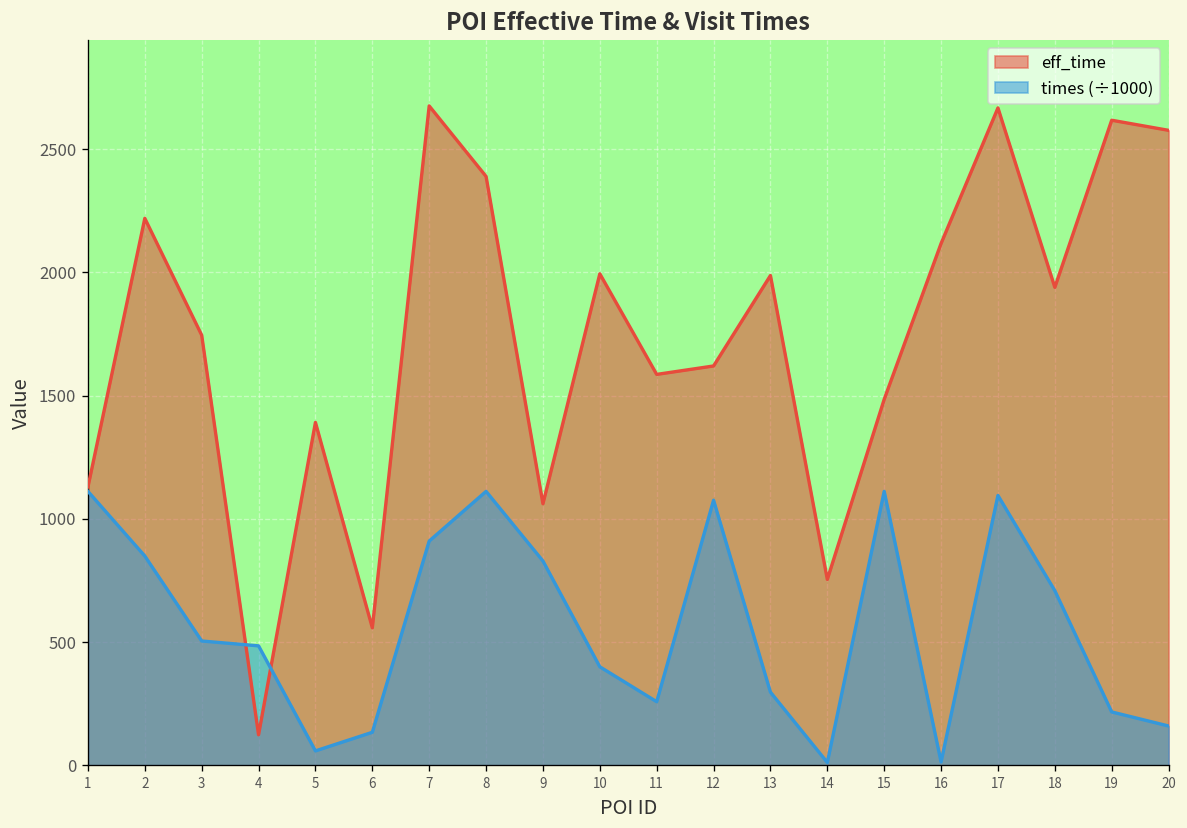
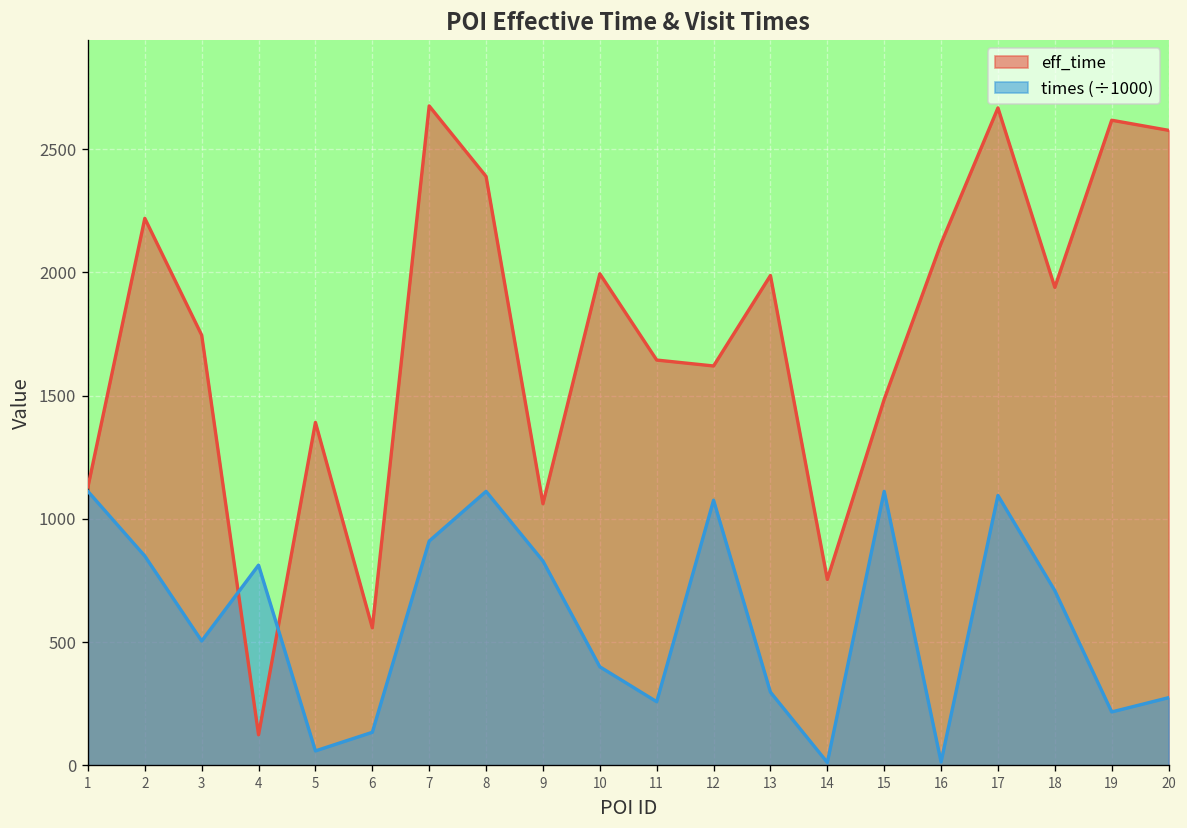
times (÷1000), 4: 480 -> 810
eff_time, 11: 1590 -> 1640
times (÷1000), 20: 160 -> 270
